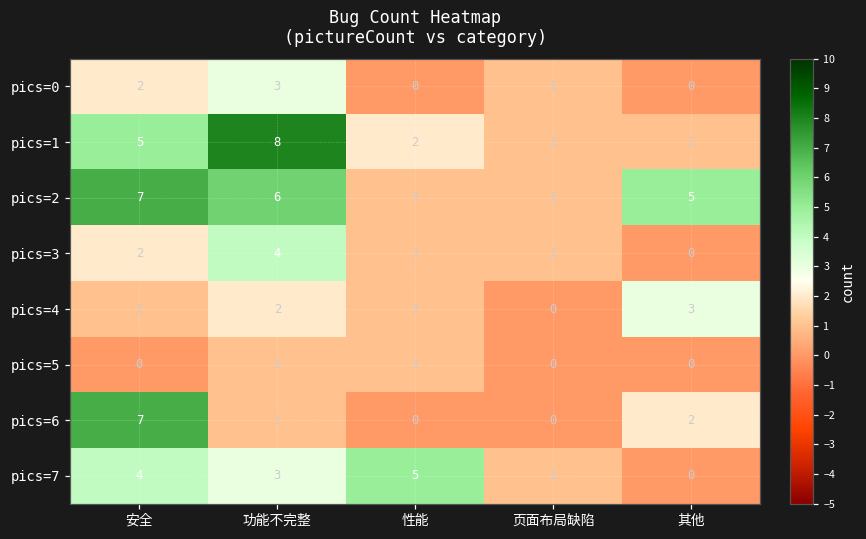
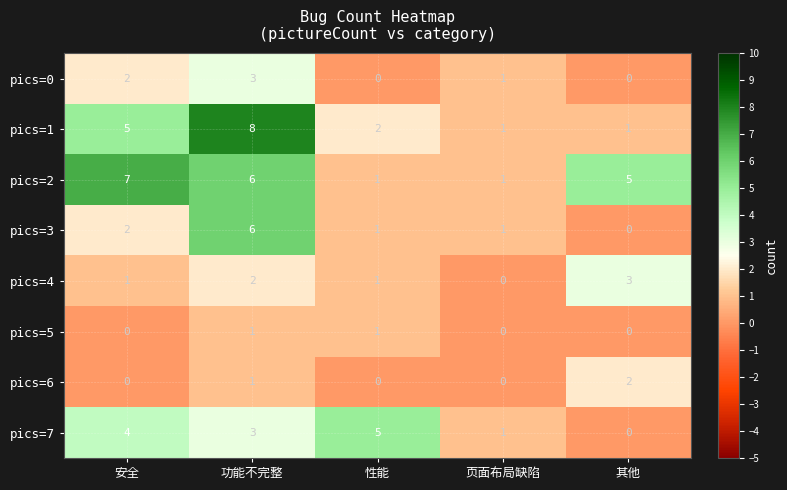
pics=3, 功能不完整: 4 -> 6
pics=6, 安全: 7 -> 0
